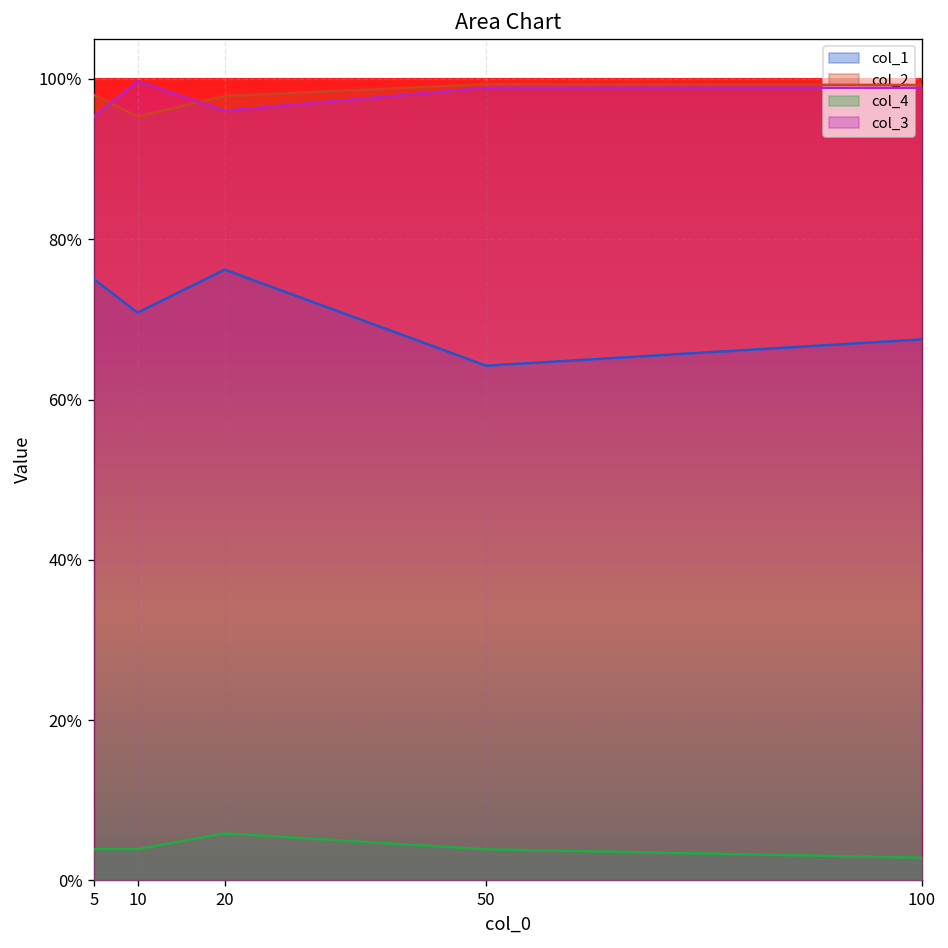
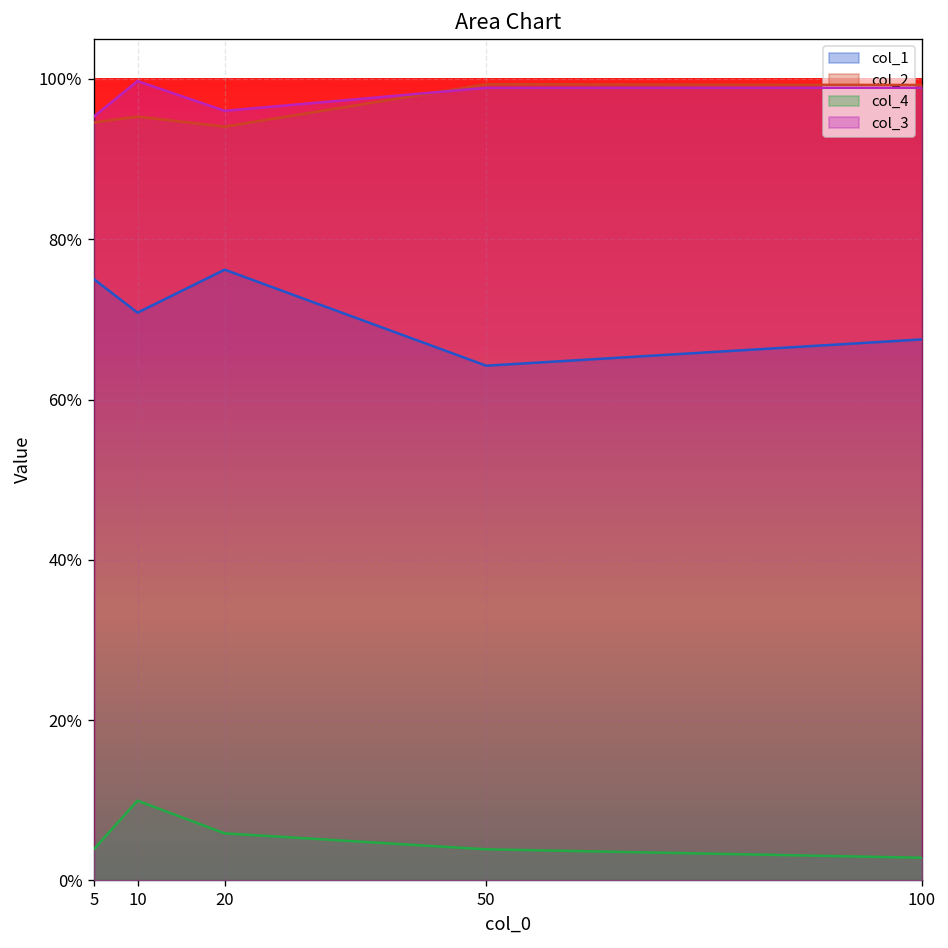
col_2, 5: 98% -> 95%
col_4, 10: 4% -> 10%
col_2, 20: 98% -> 94%
